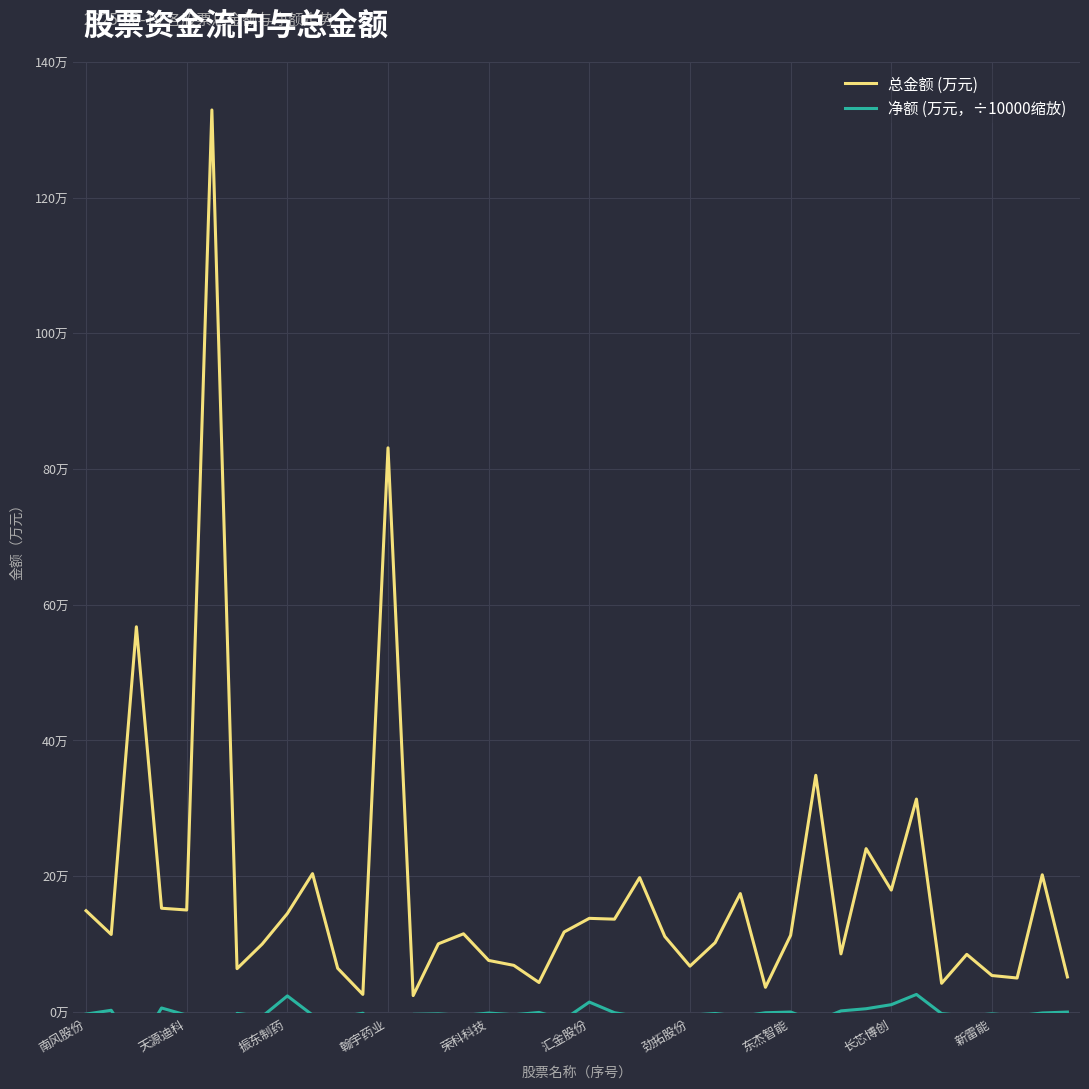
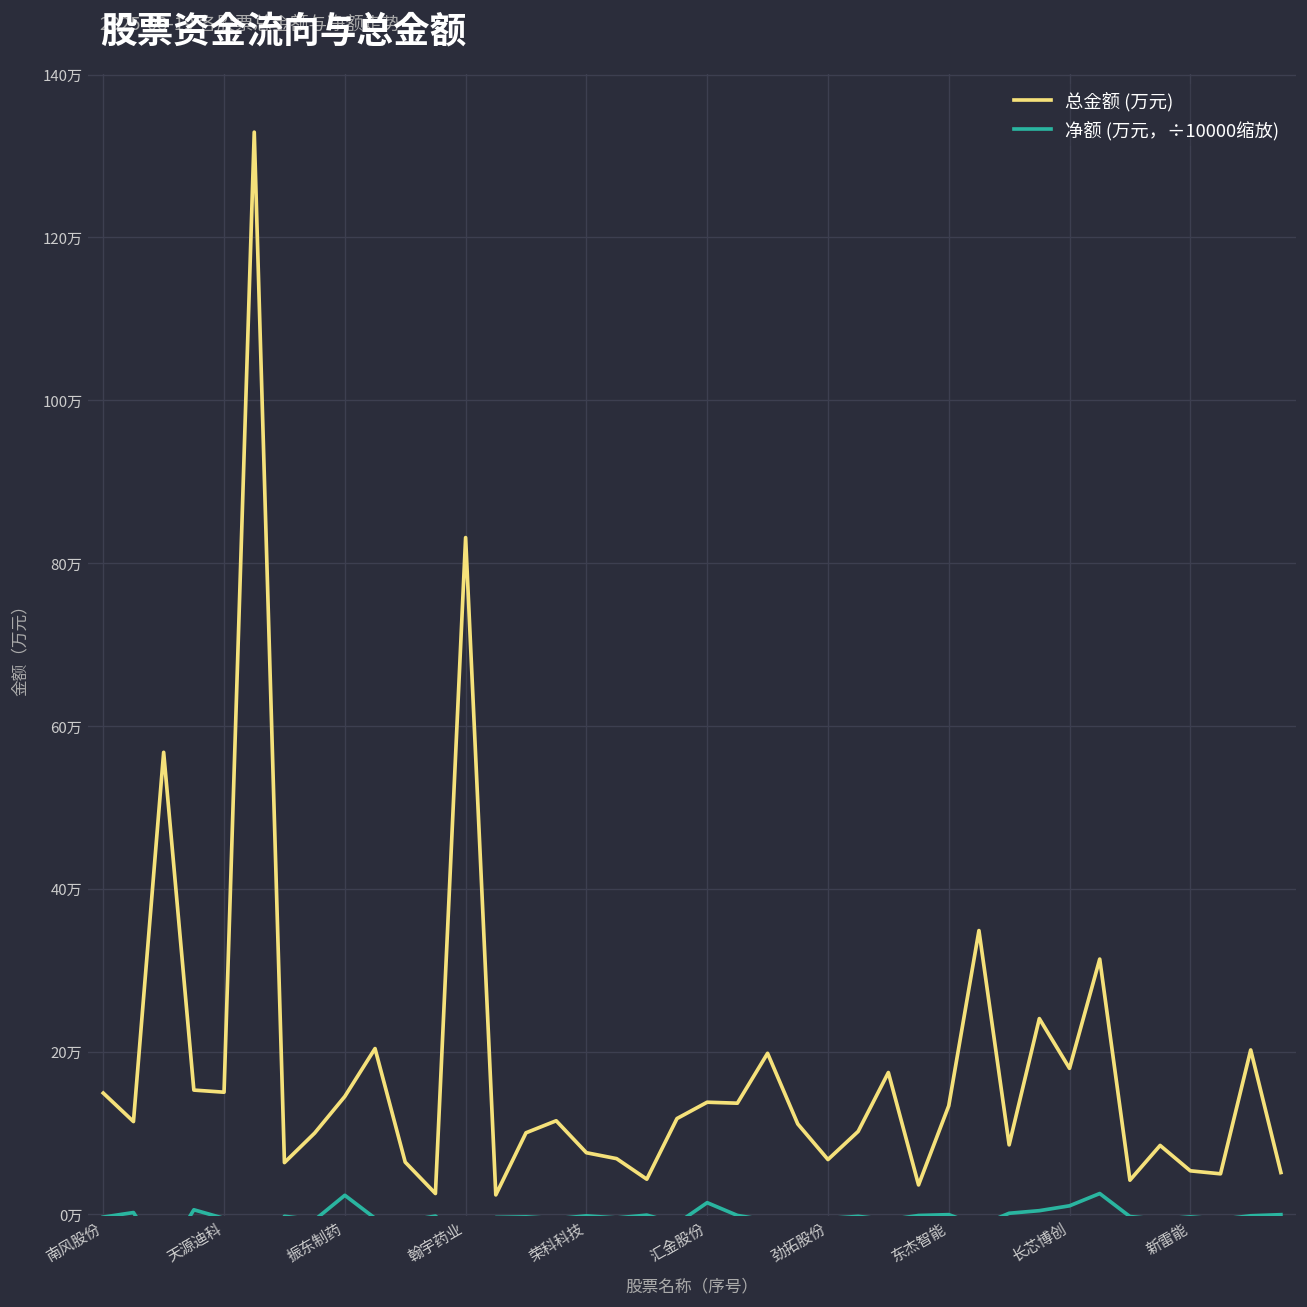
总金额 (万元), 东杰智能: 11万 -> 13万
